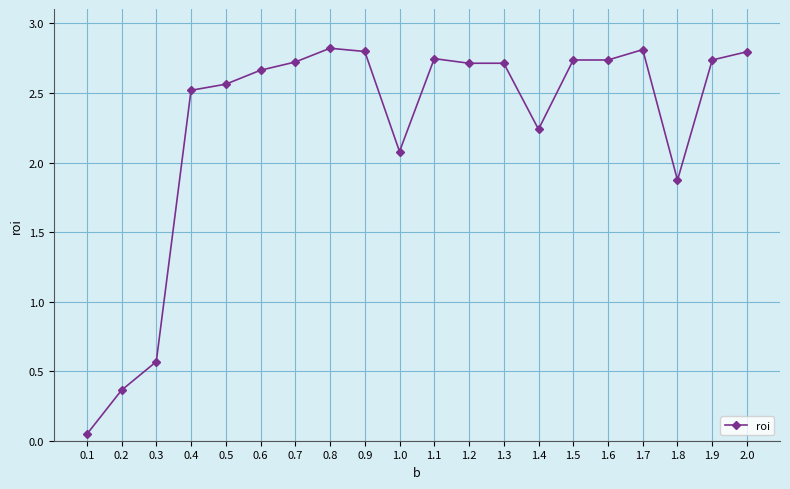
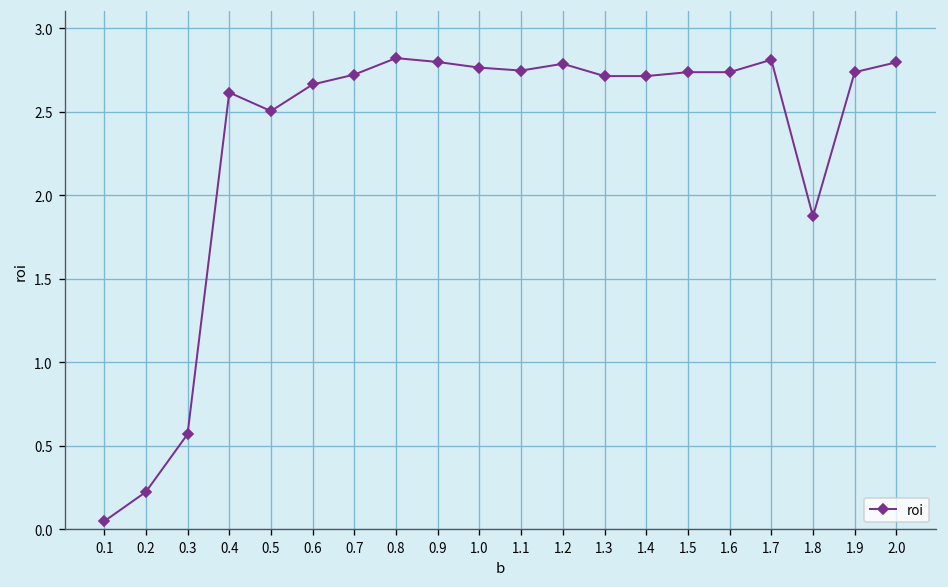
0.2: 0.36 -> 0.22
0.4: 2.52 -> 2.62
0.5: 2.56 -> 2.50
1.0: 2.08 -> 2.76
1.2: 2.71 -> 2.79
1.4: 2.24 -> 2.71
